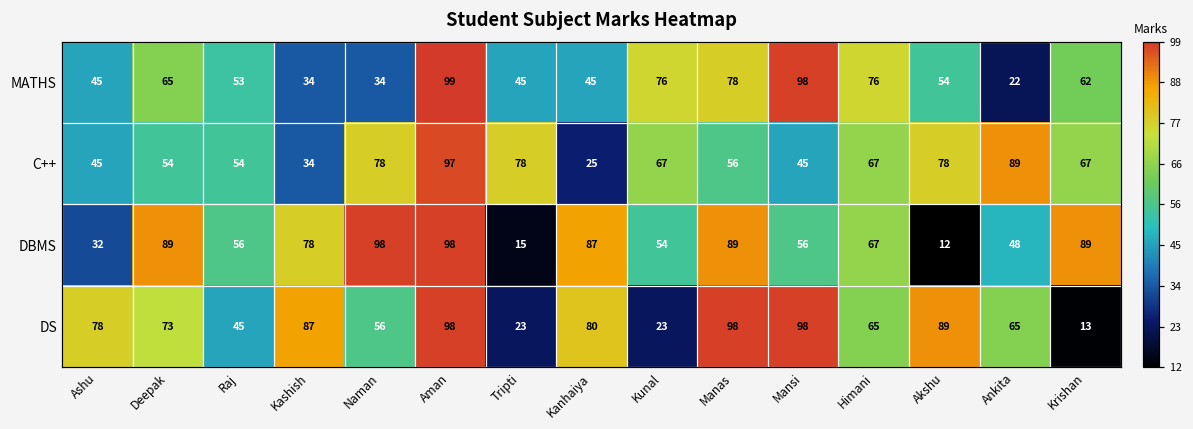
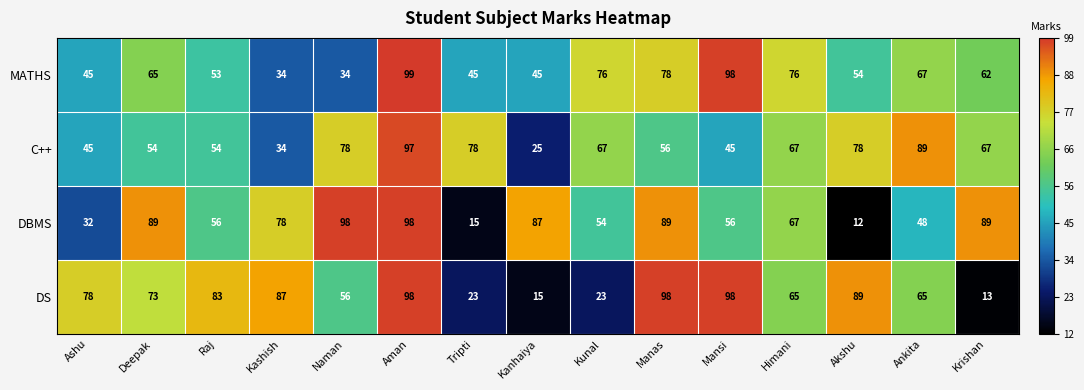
MATHS, Ankita: 22 -> 67
DS, Raj: 45 -> 83
DS, Kanhaiya: 80 -> 15
